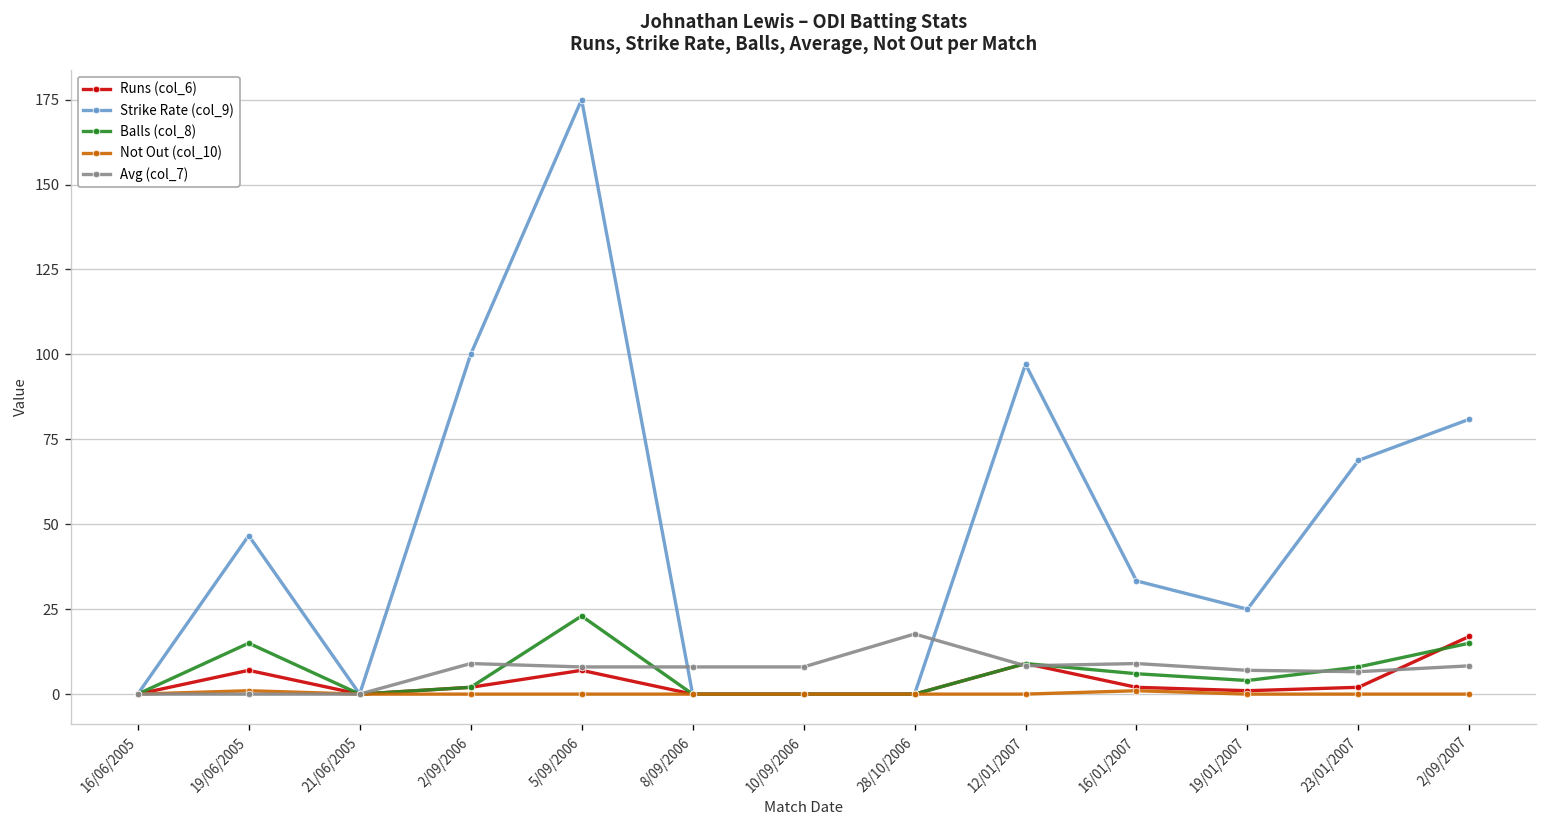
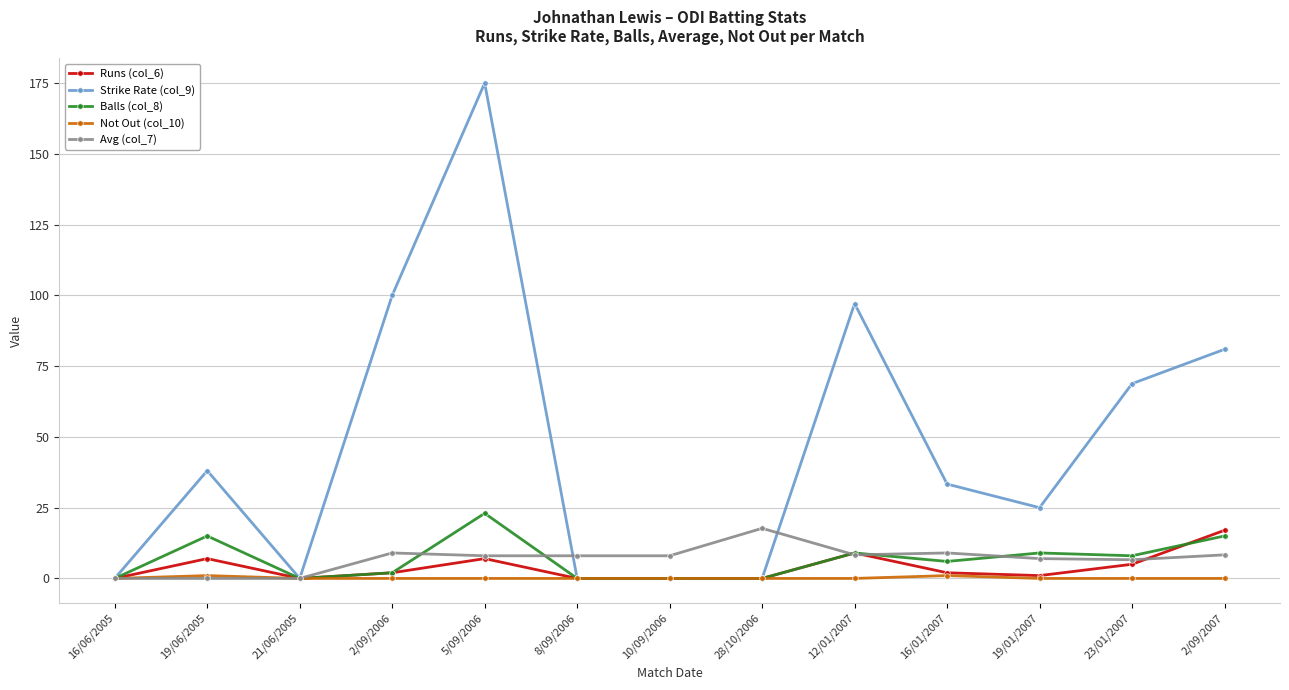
Strike Rate (col_9), 19/06/2005: 47 -> 38
Balls (col_8), 19/01/2007: 4 -> 9
Runs (col_6), 23/01/2007: 2 -> 5
